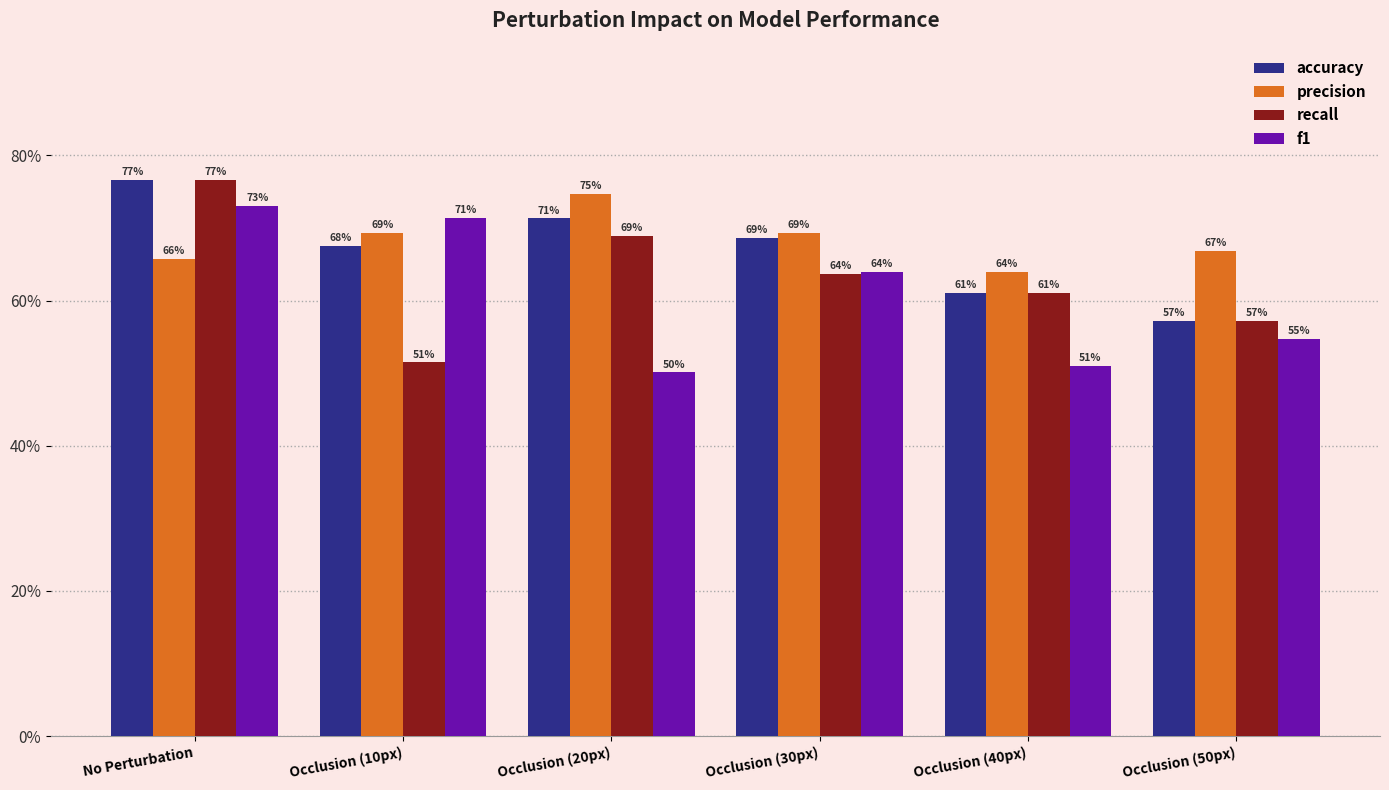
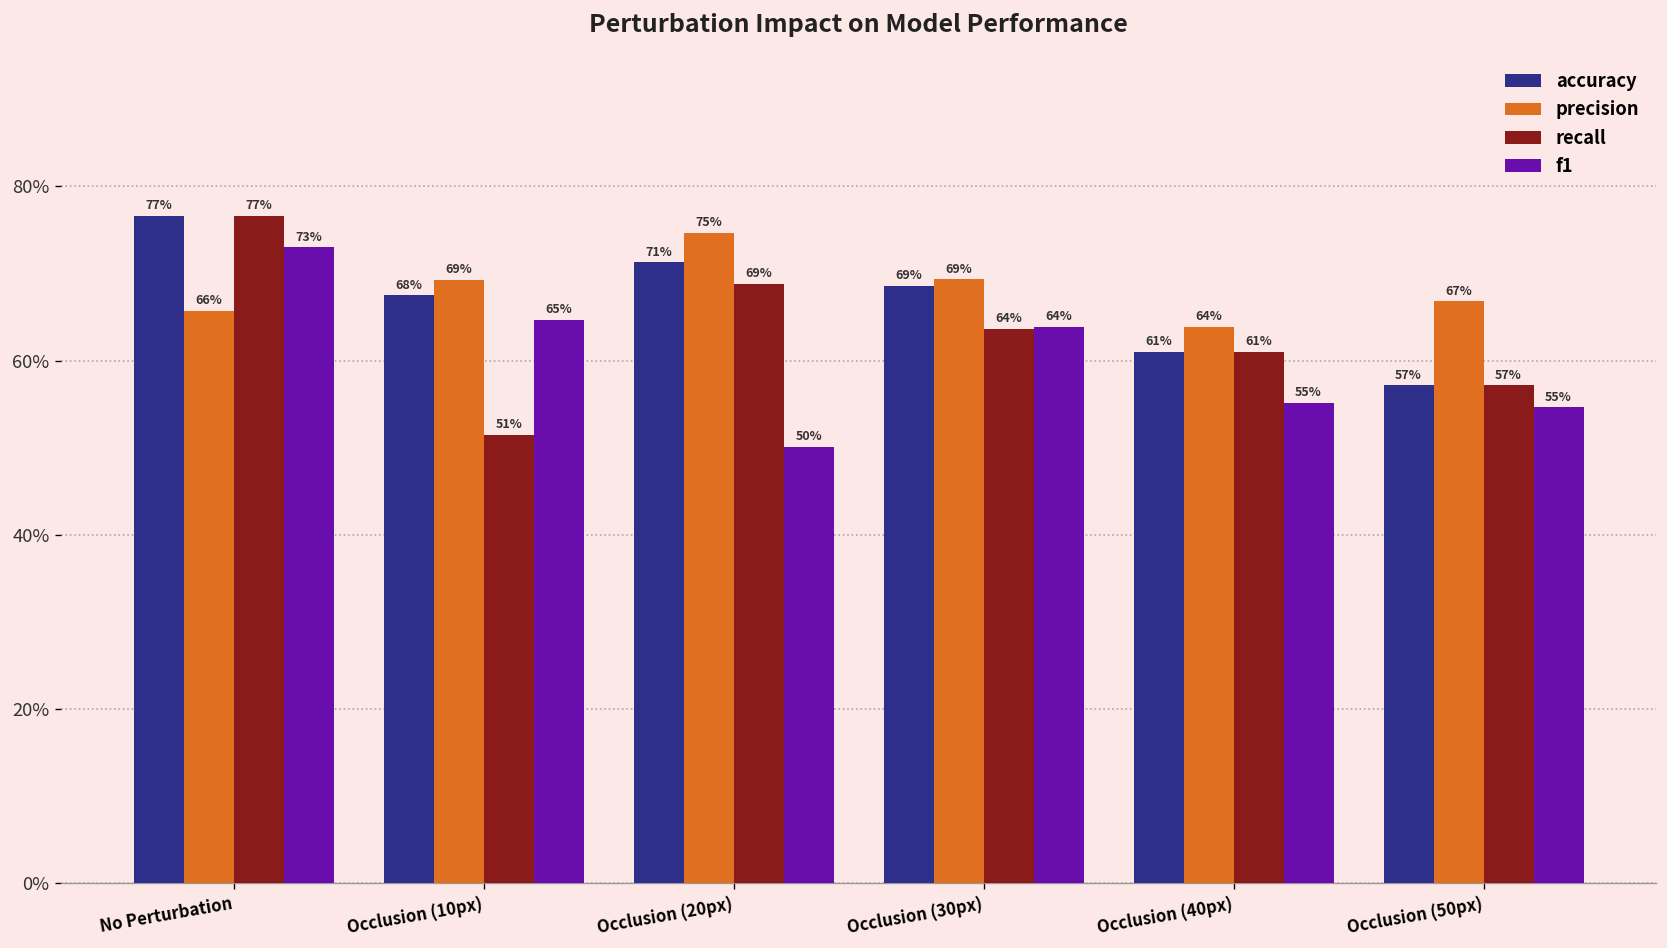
f1, Occlusion (10px): 71% -> 65%
f1, Occlusion (40px): 51% -> 55%
